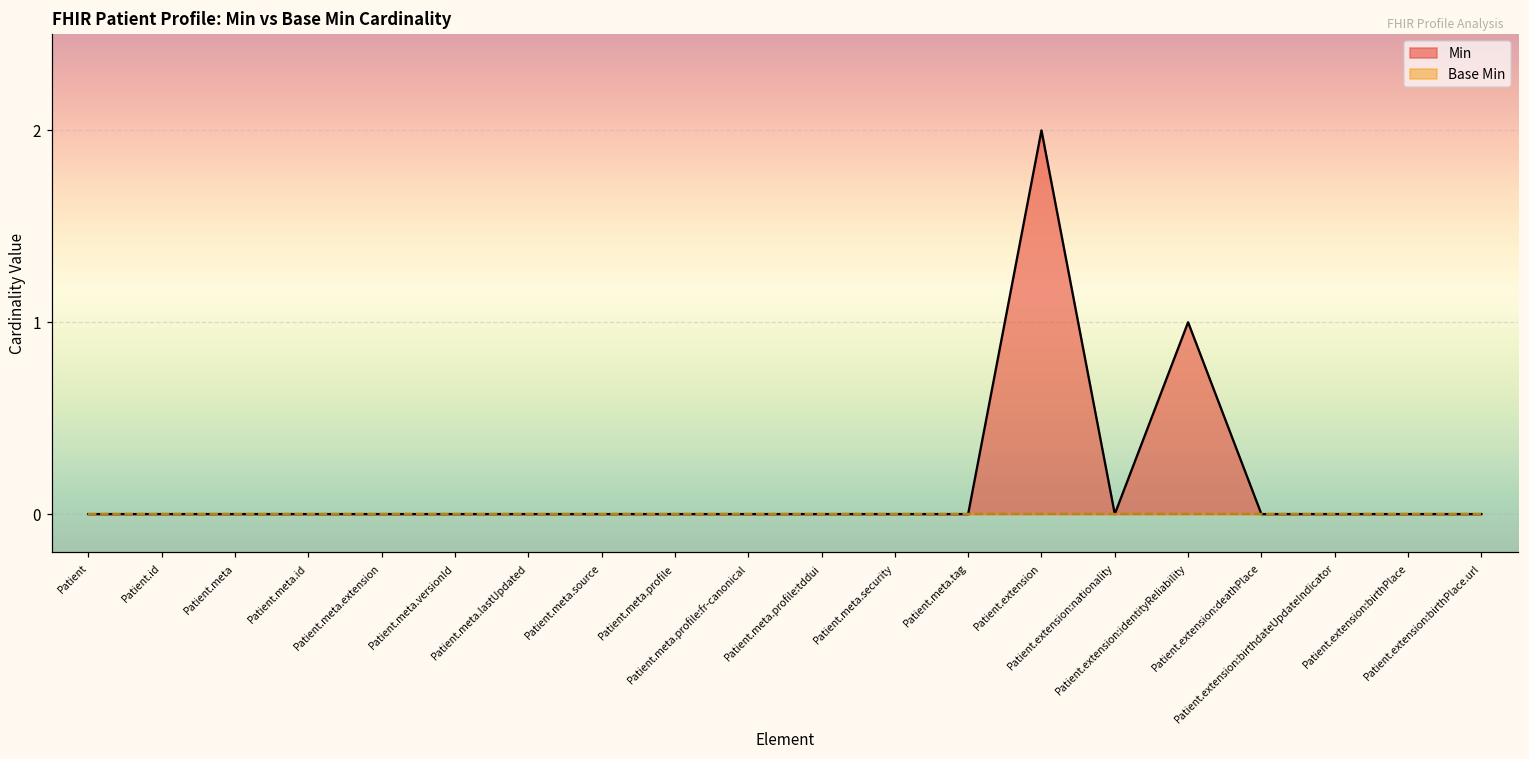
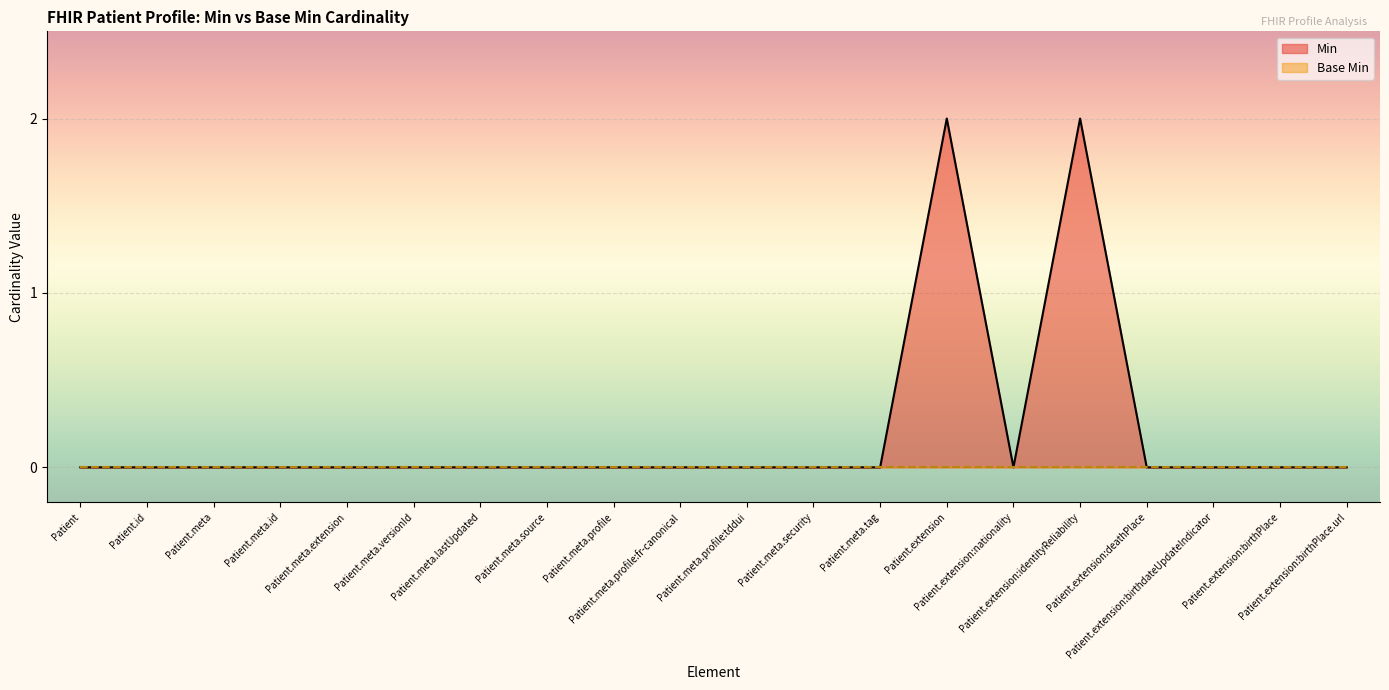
Min, Patient.extension:identityReliability: 1 -> 2
